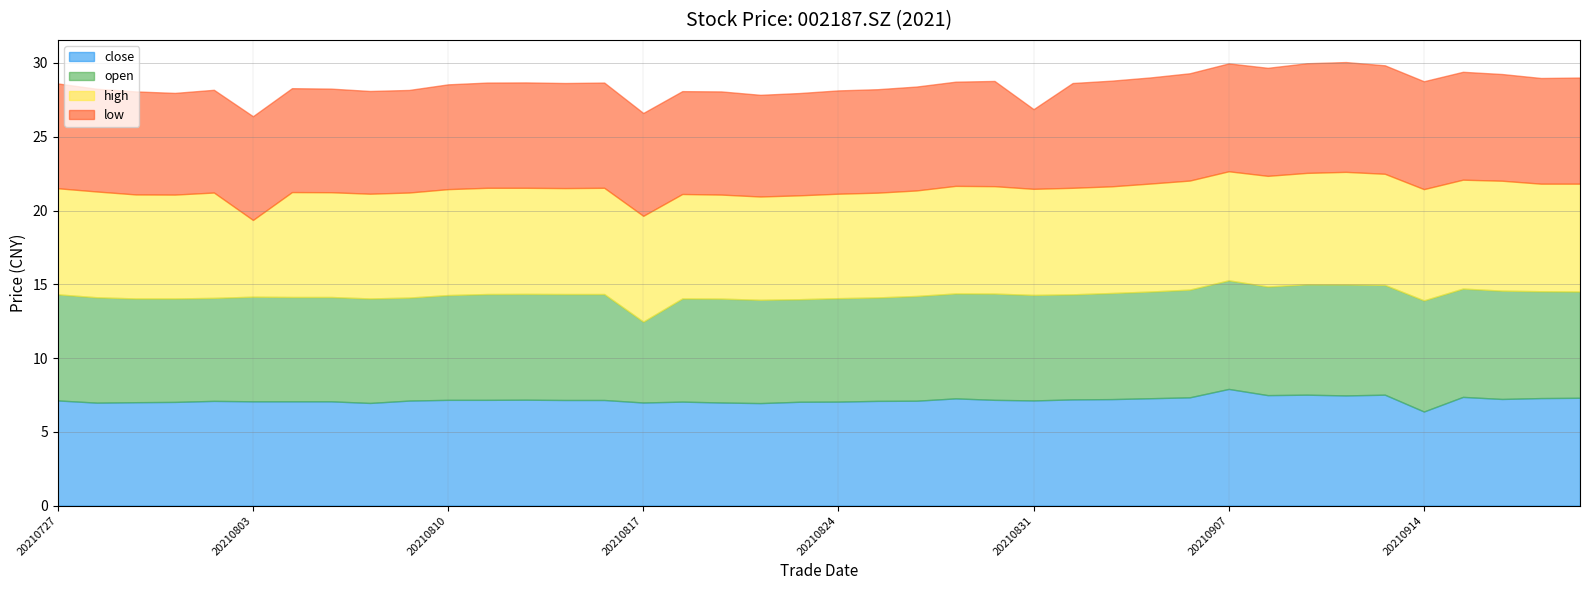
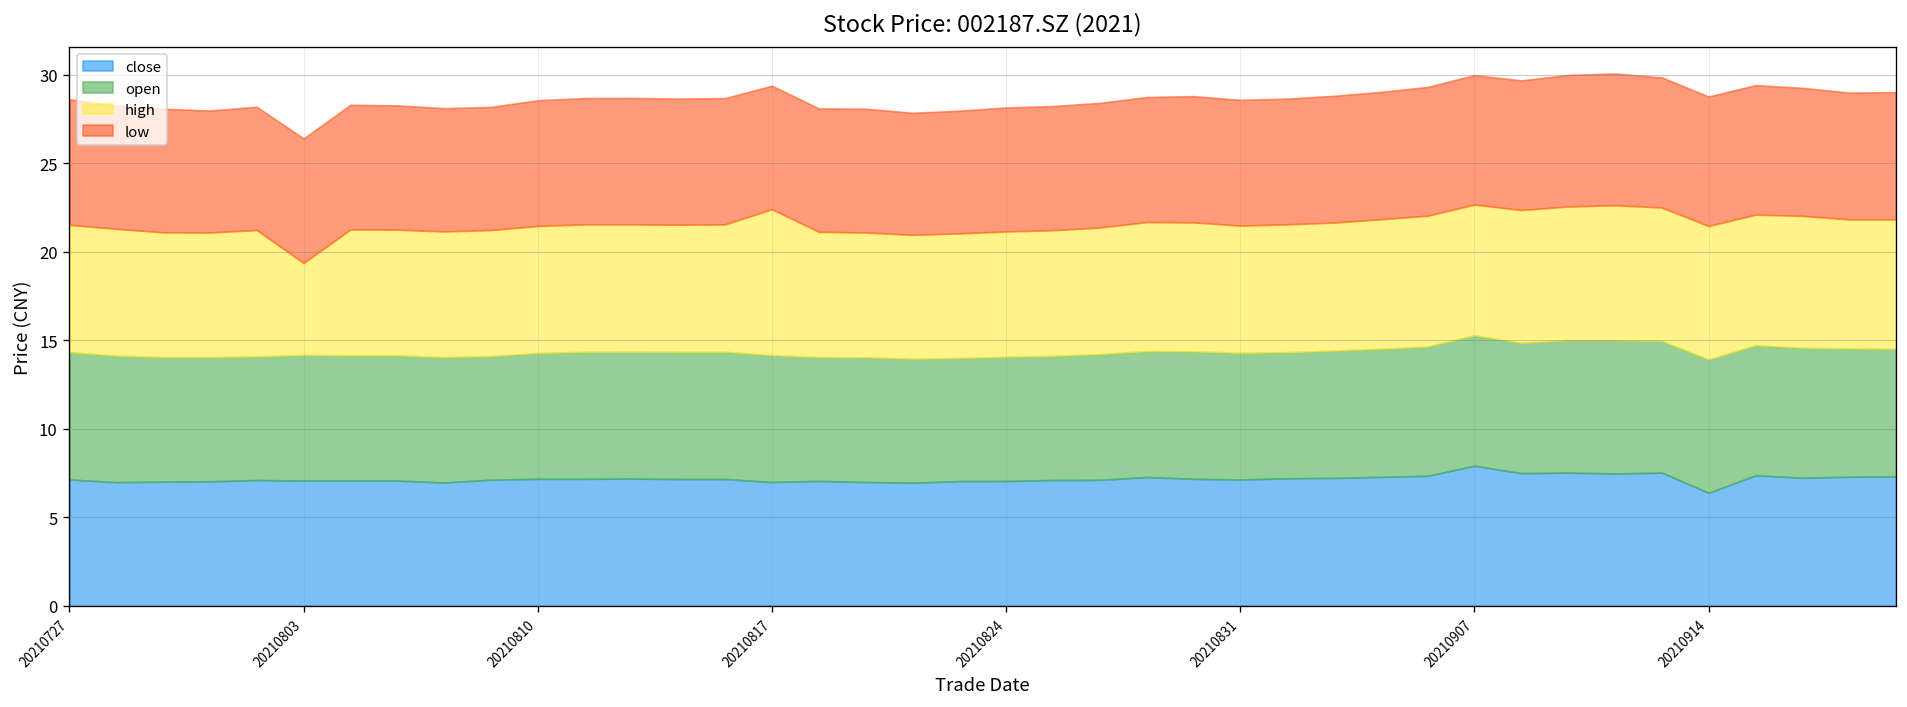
open, 20210817: 5.5 -> 7.2
high, 20210817: 7.2 -> 8.2
low, 20210831: 5.4 -> 7.1
